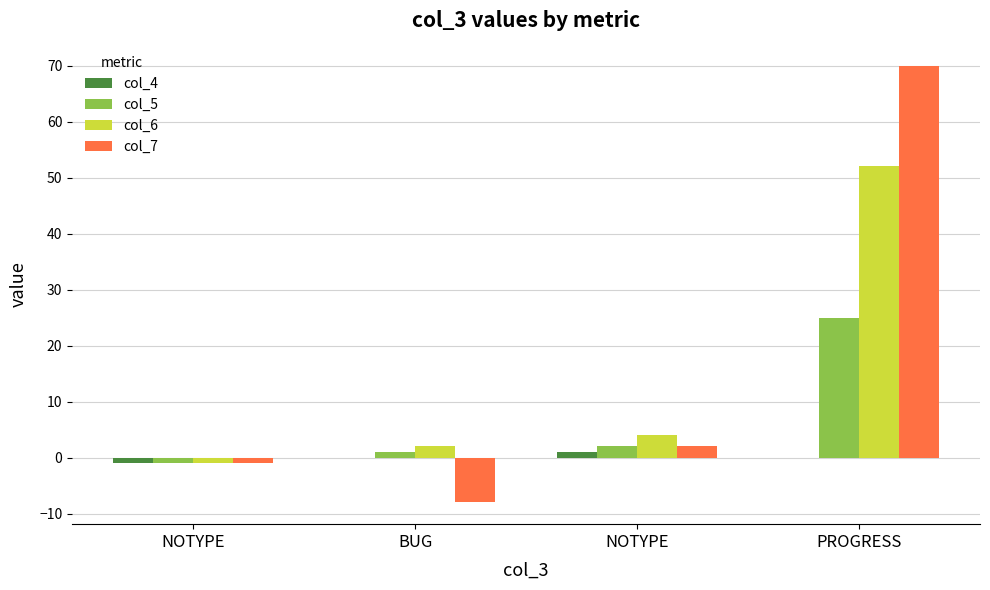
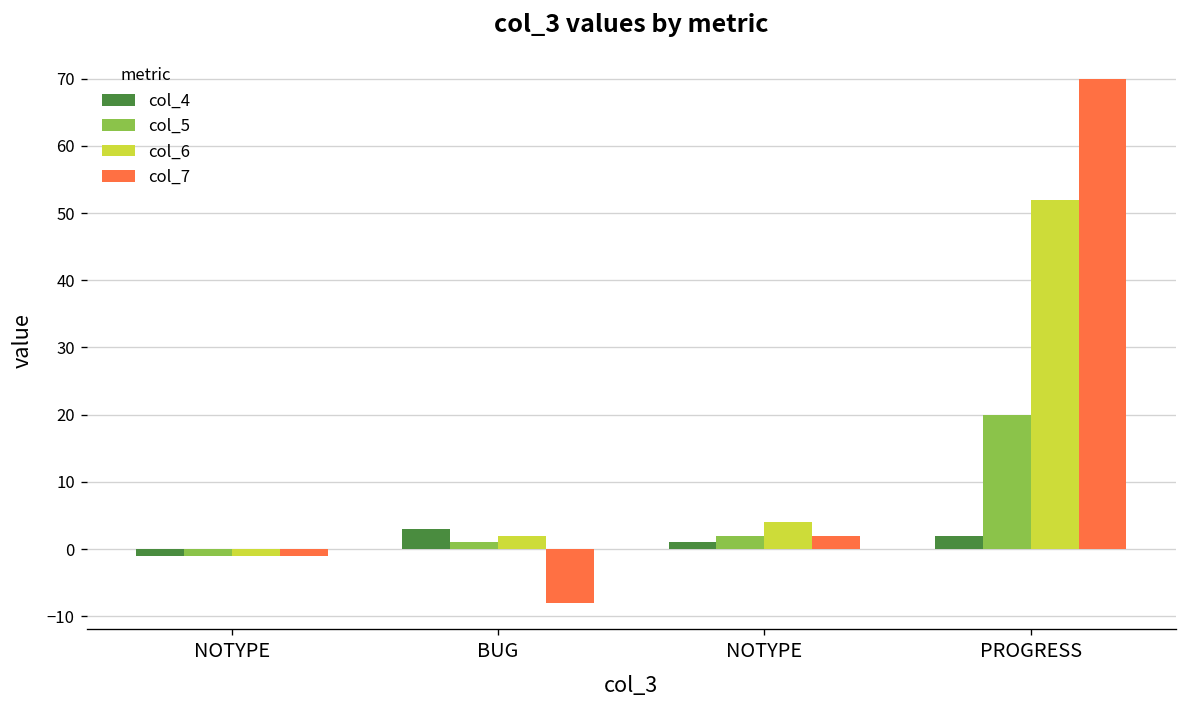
col_4, BUG: 0 -> 3
col_4, PROGRESS: 0 -> 2
col_5, PROGRESS: 25 -> 20
